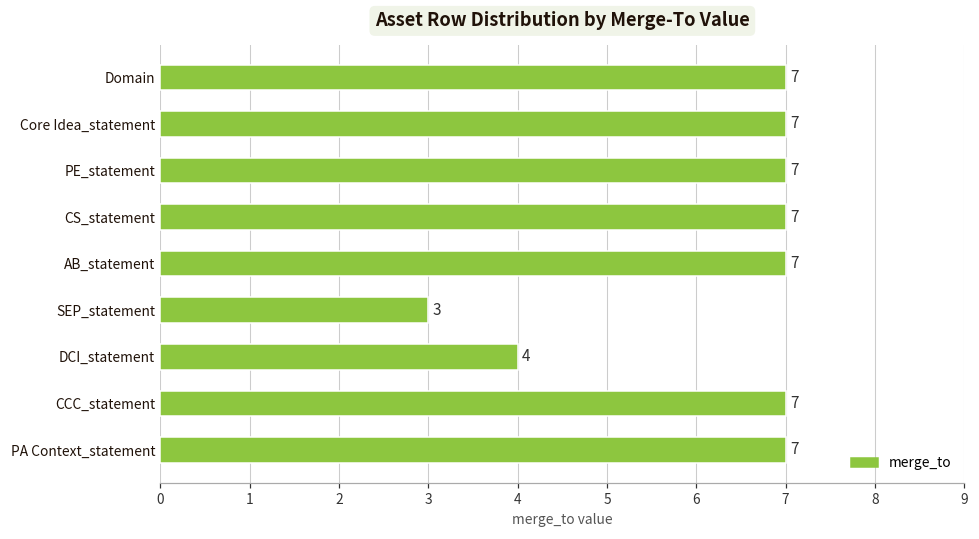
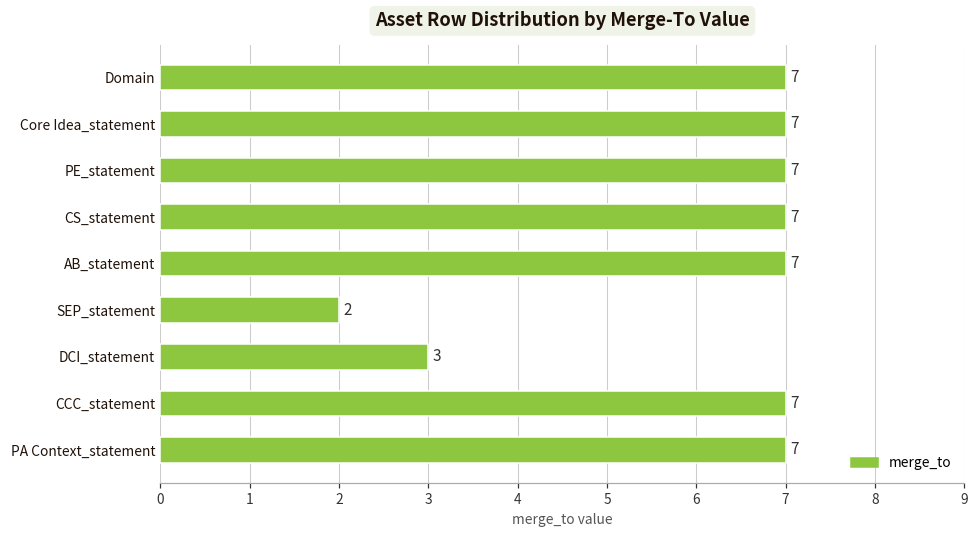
SEP_statement: 3 -> 2
DCI_statement: 4 -> 3
